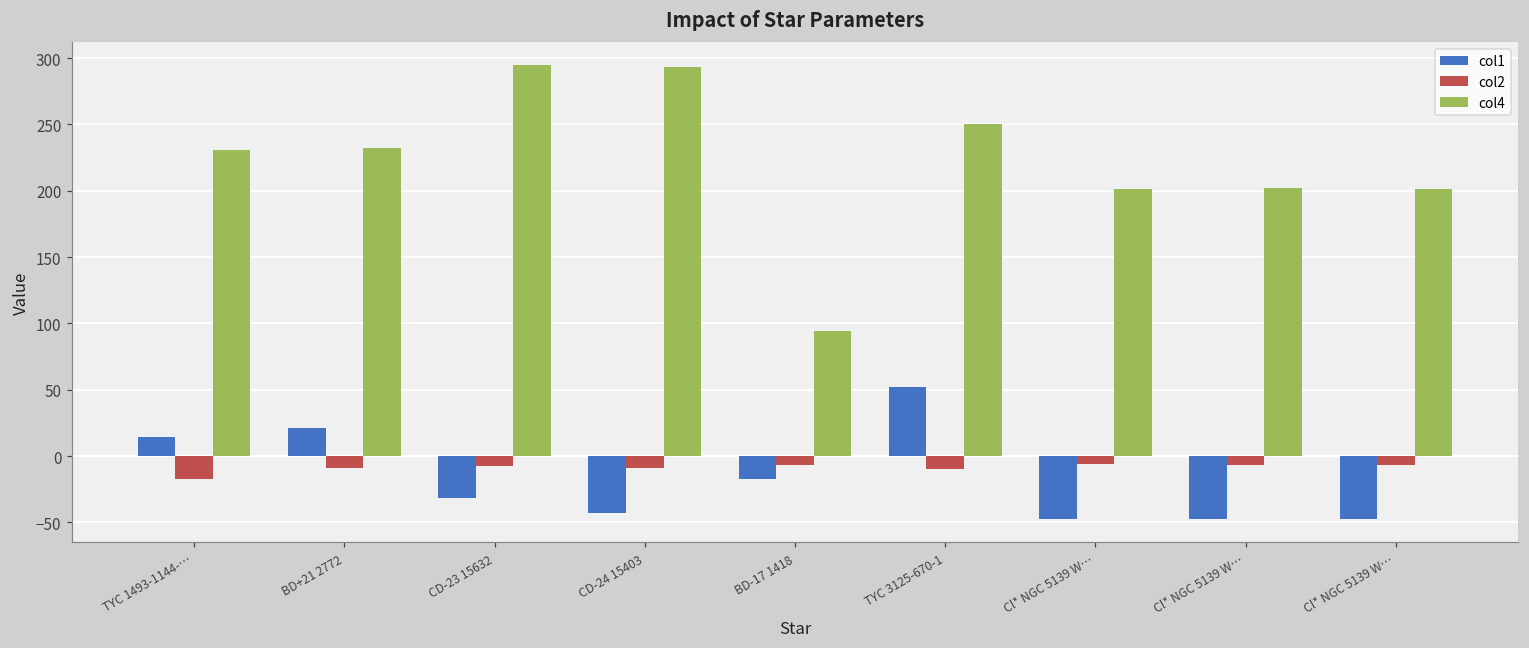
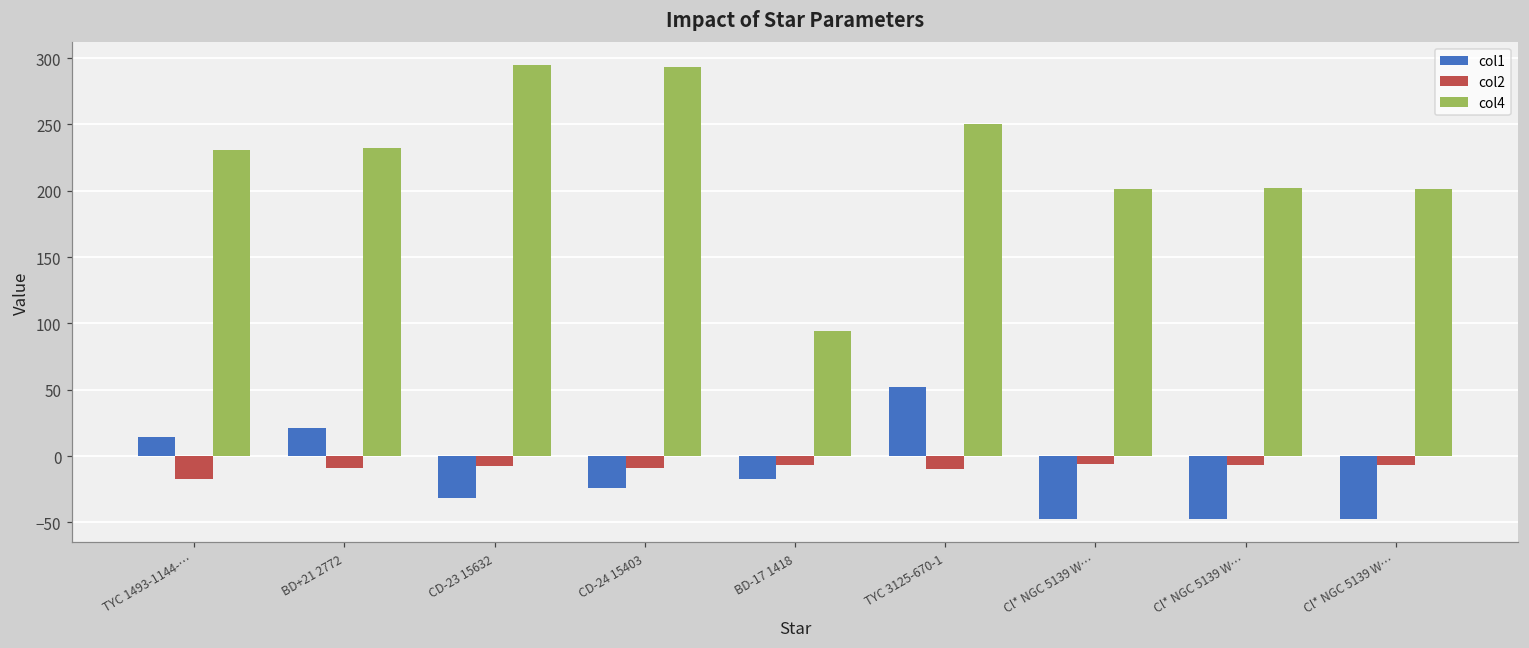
col1, CD-24 15403: -43 -> -24
